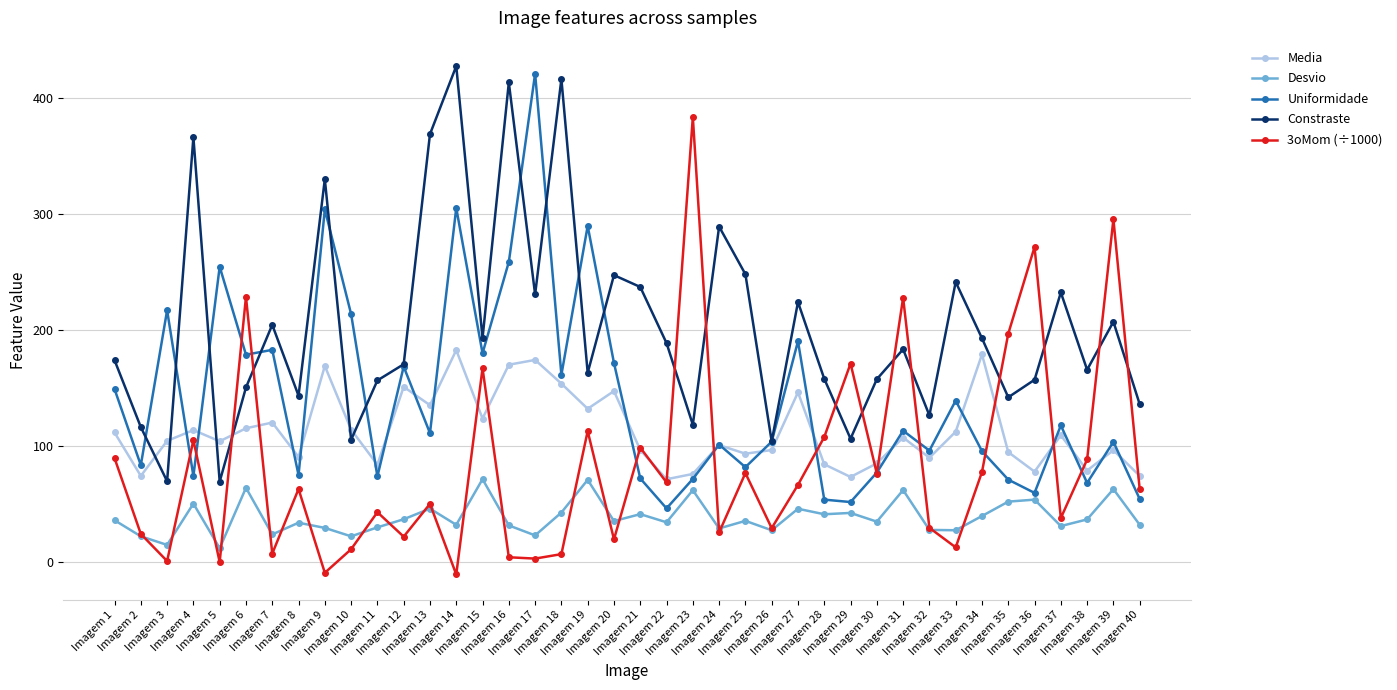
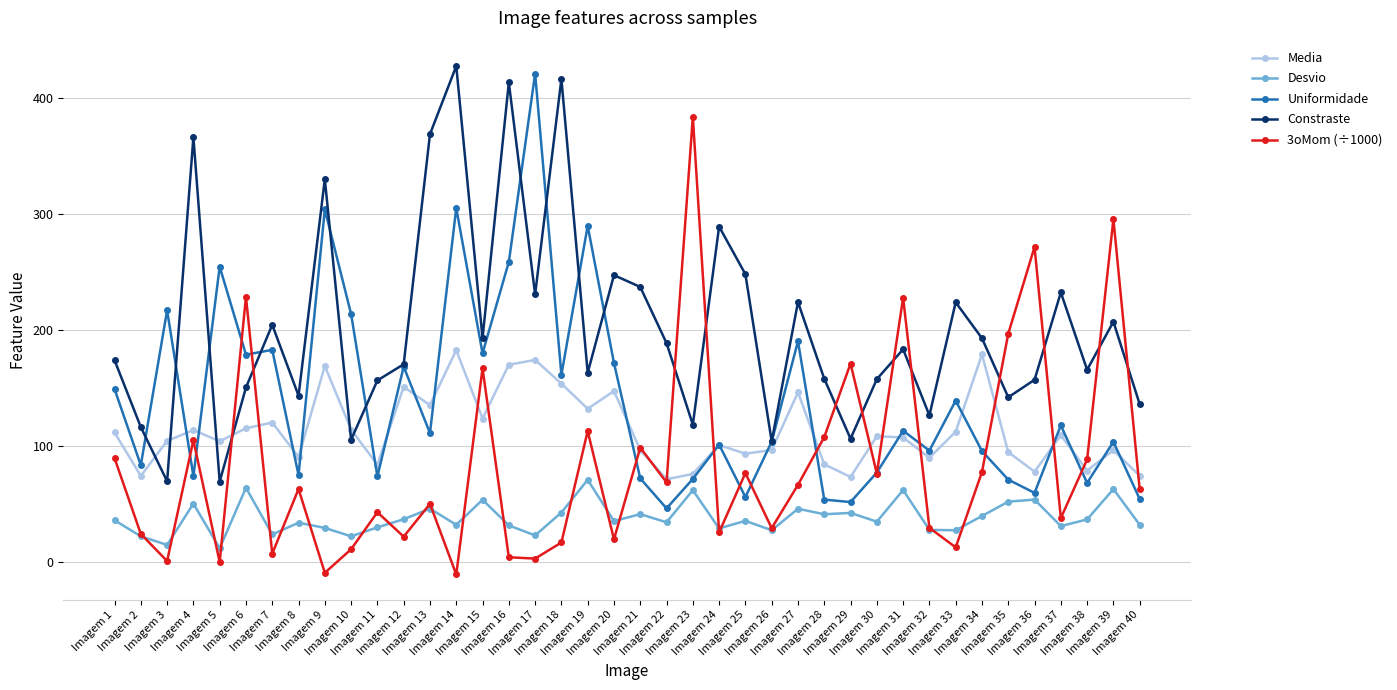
Desvio, Imagem 15: 71 -> 54
3oMom (÷1000), Imagem 18: 7 -> 17
Uniformidade, Imagem 25: 82 -> 56
Media, Imagem 30: 85 -> 109
Constraste, Imagem 33: 241 -> 224
